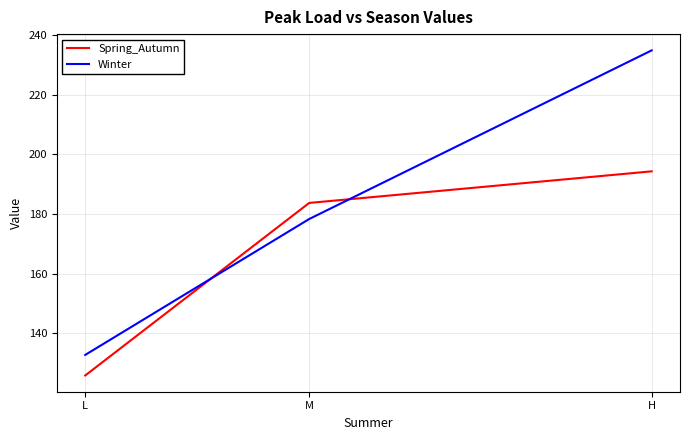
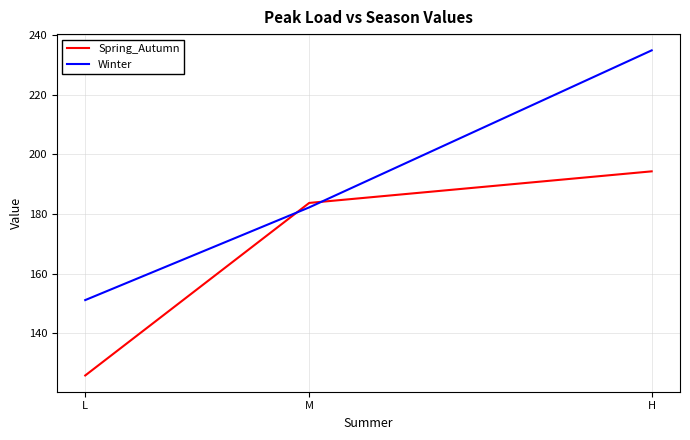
Winter, L: 133 -> 151
Winter, M: 178 -> 182
